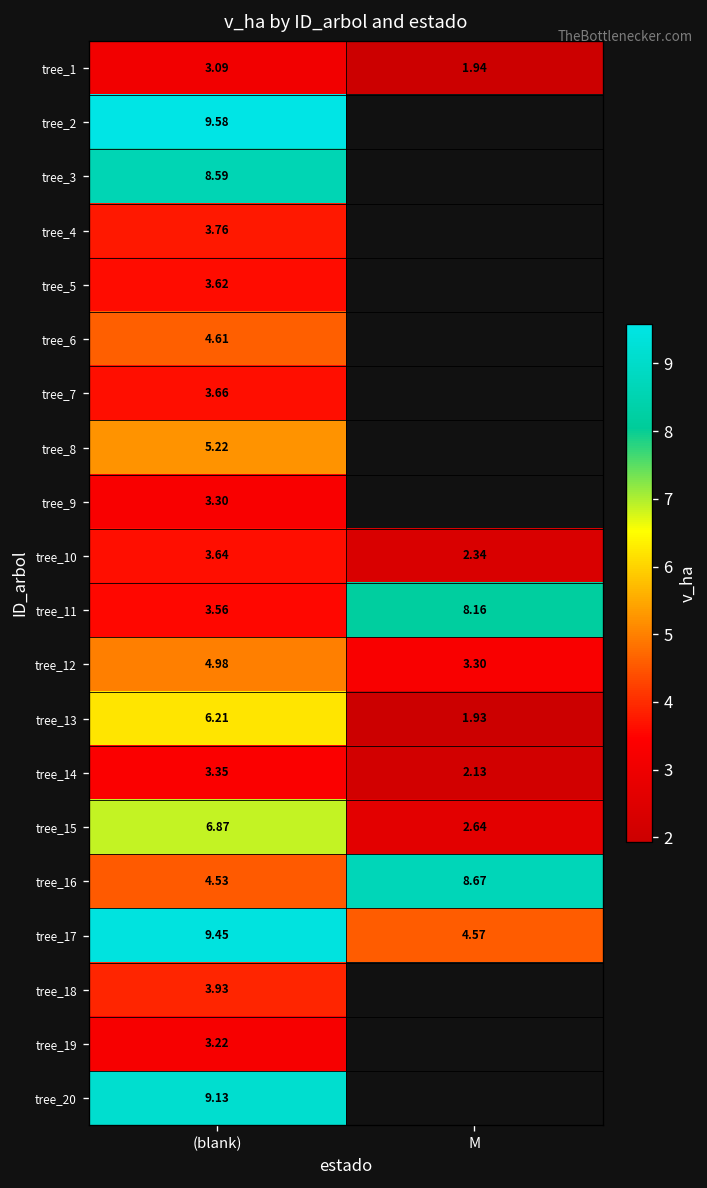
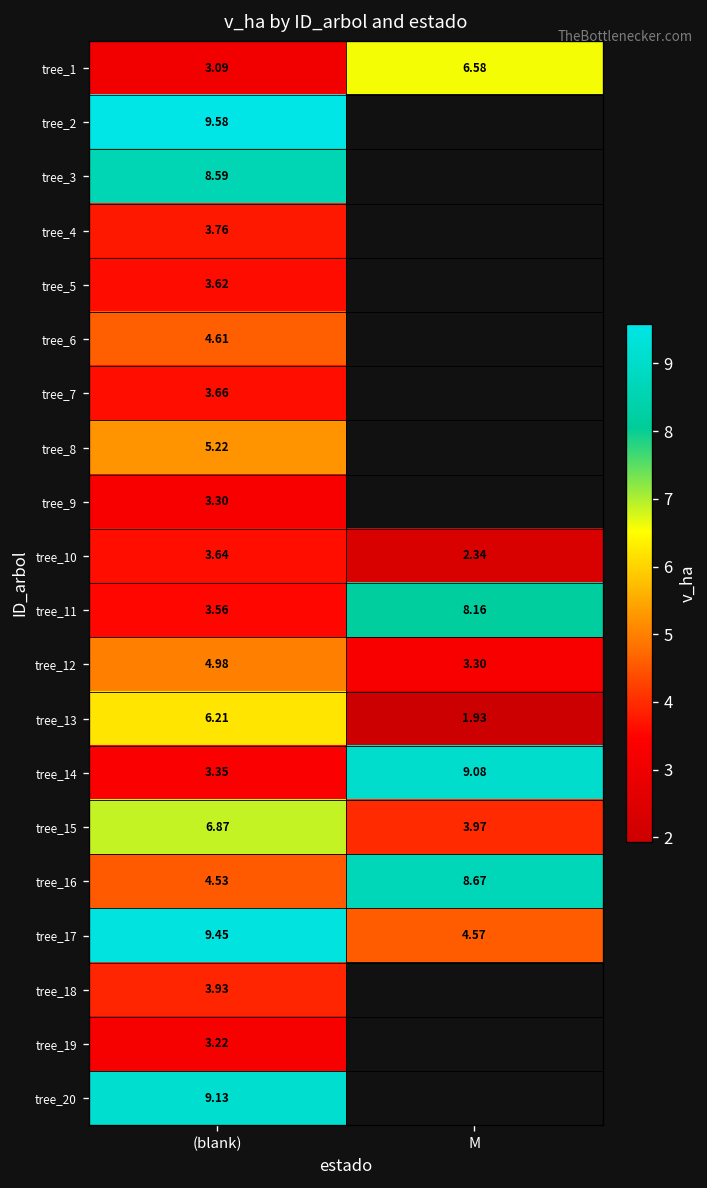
tree_1, M: 1.94 -> 6.58
tree_14, M: 2.13 -> 9.08
tree_15, M: 2.64 -> 3.97
